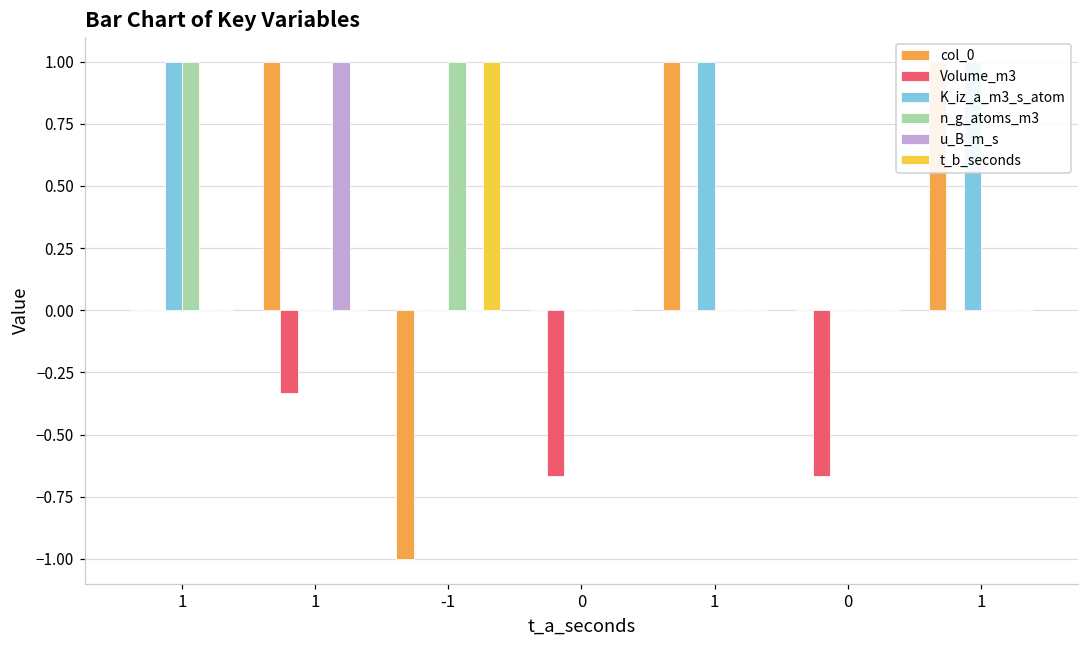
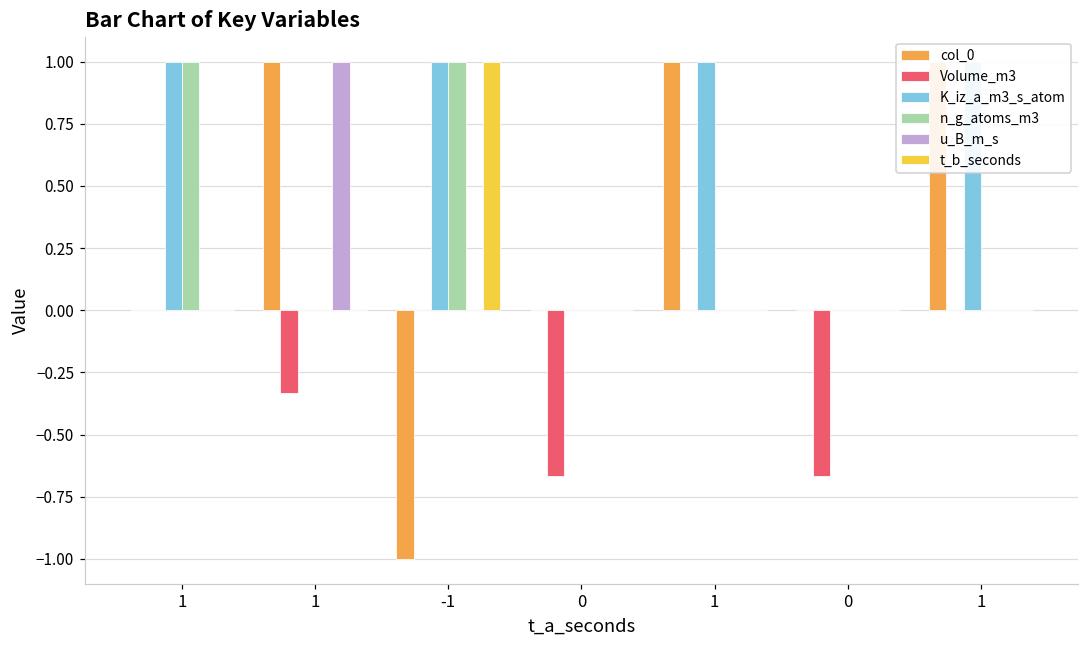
K_iz_a_m3_s_atom, -1: 0 -> 1
